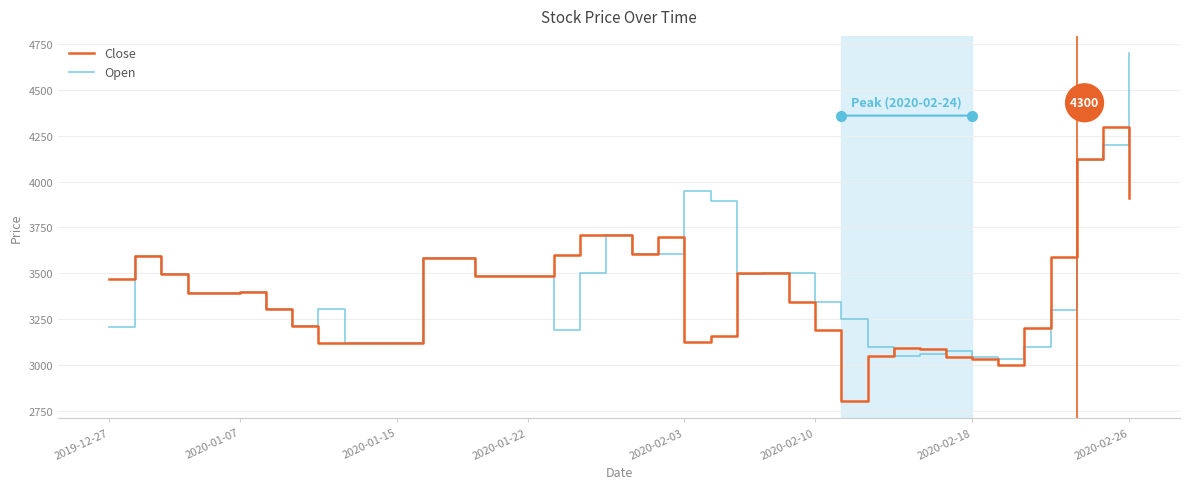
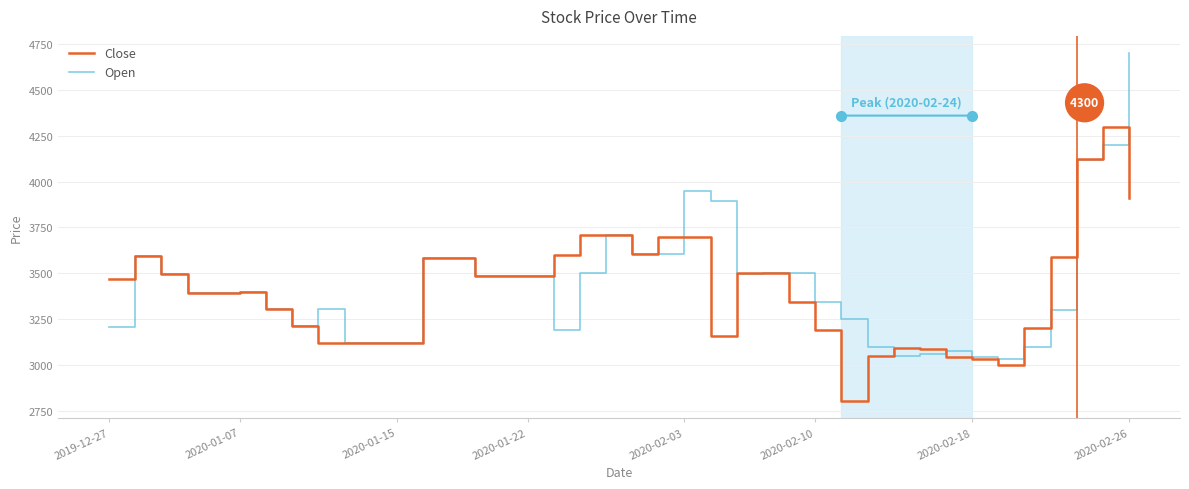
Close, 2020-02-03: 3130 -> 3700
